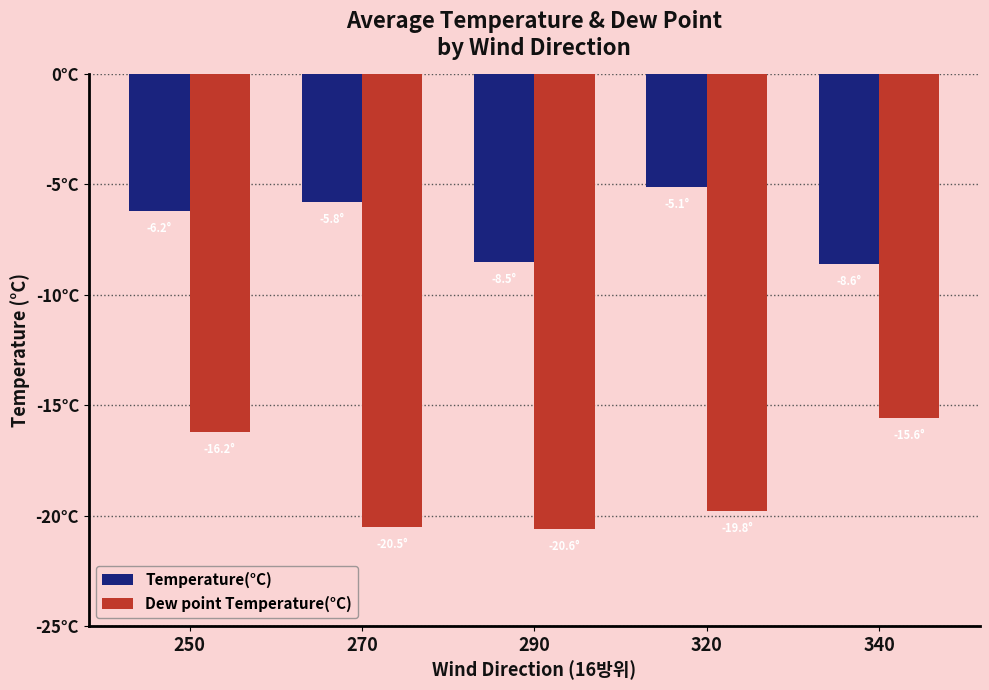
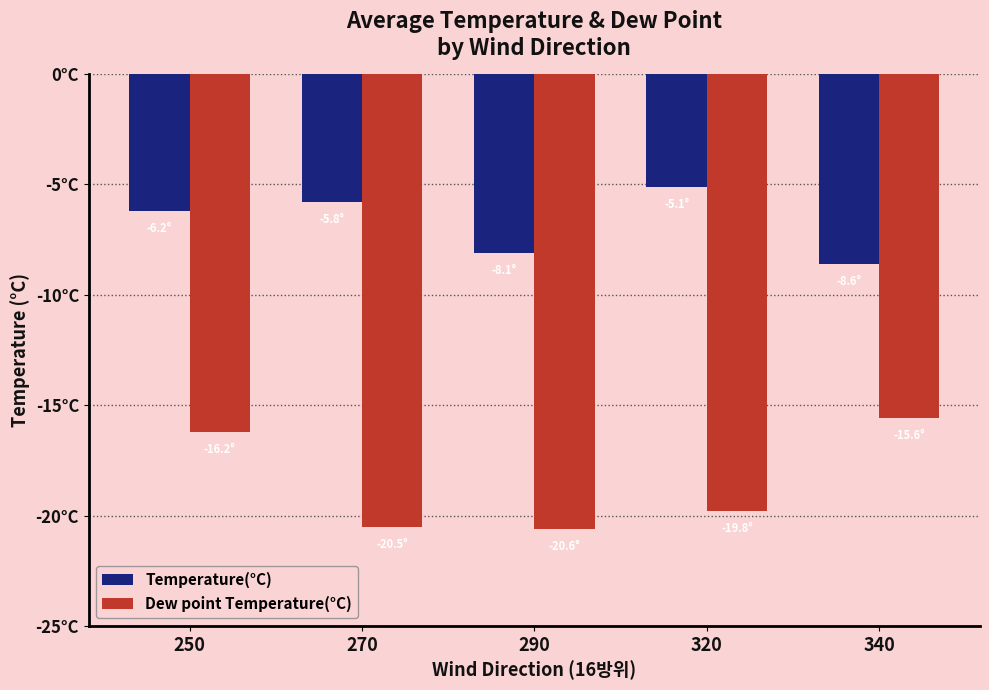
Temperature(°C), 290: -8.5°C -> -8.1°C
